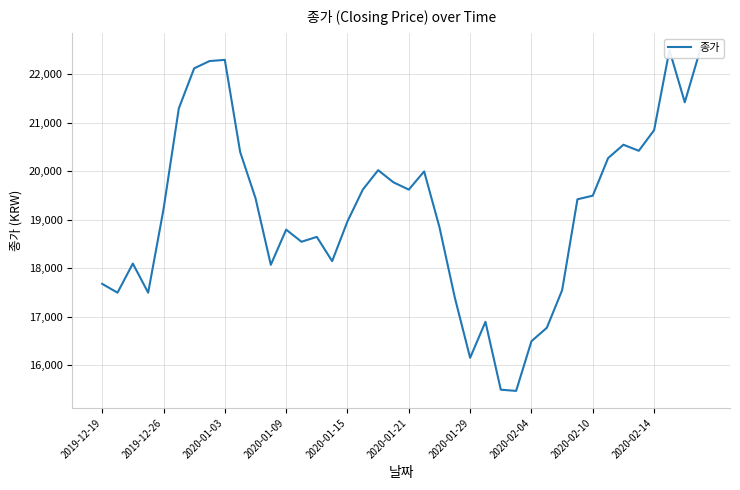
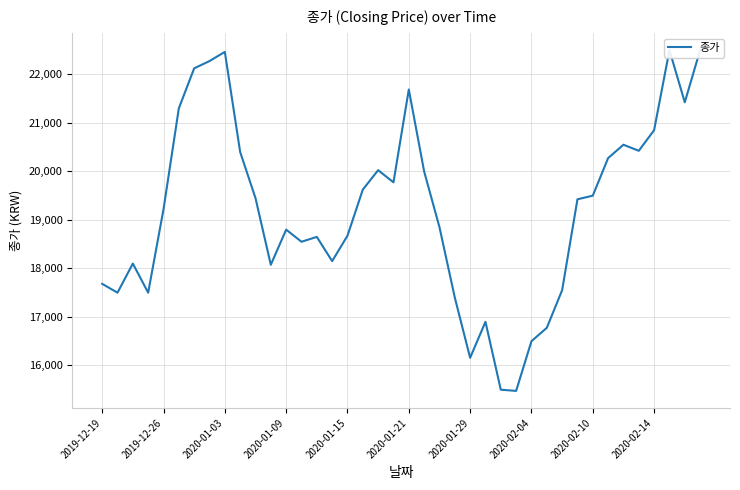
2020-01-03: 22,300 -> 22,500
2020-01-15: 19,000 -> 18,700
2020-01-21: 19,600 -> 21,700
